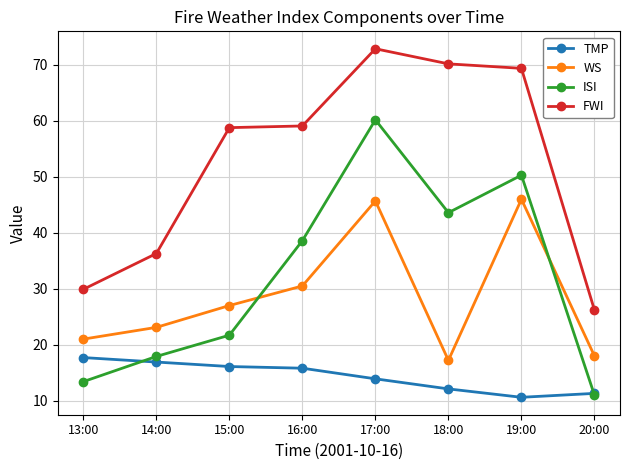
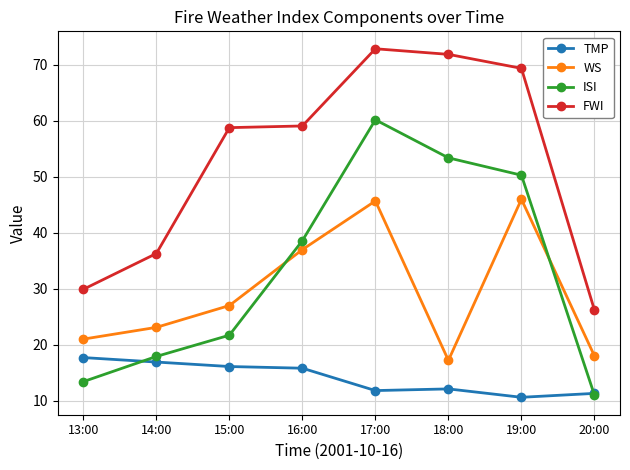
WS, 16:00: 31 -> 37
TMP, 17:00: 14 -> 12
ISI, 18:00: 44 -> 53
FWI, 18:00: 70 -> 72
